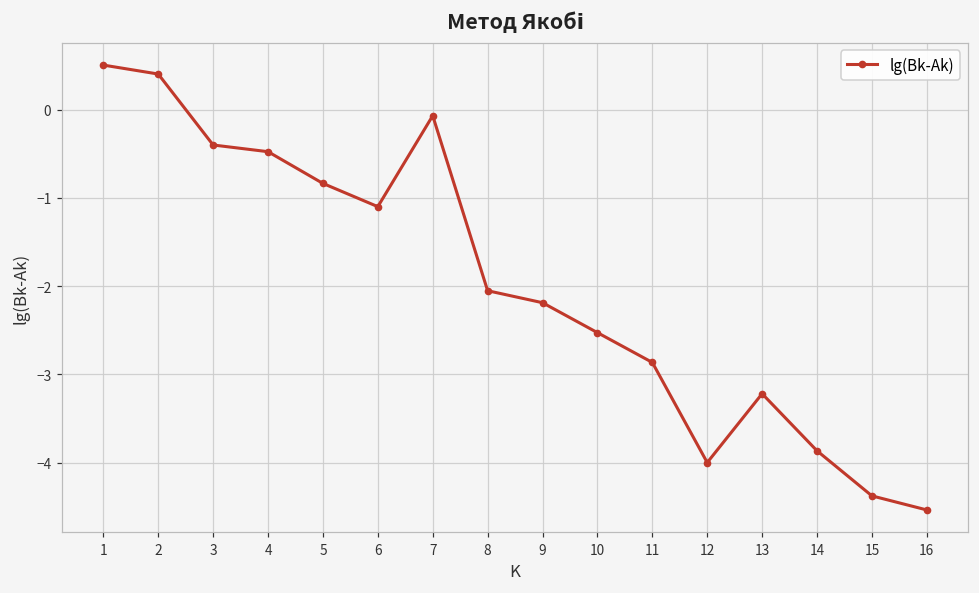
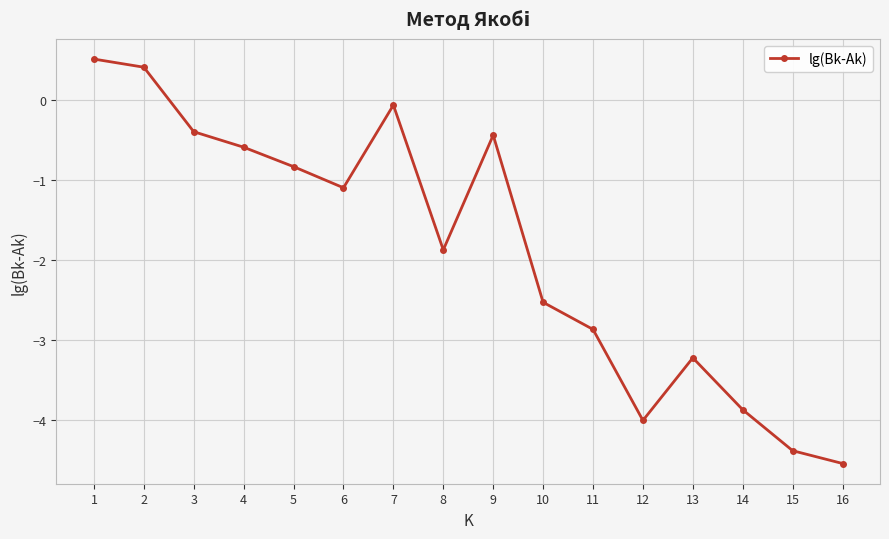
4: -0.5 -> -0.6
8: -2.1 -> -1.9
9: -2.2 -> -0.4
